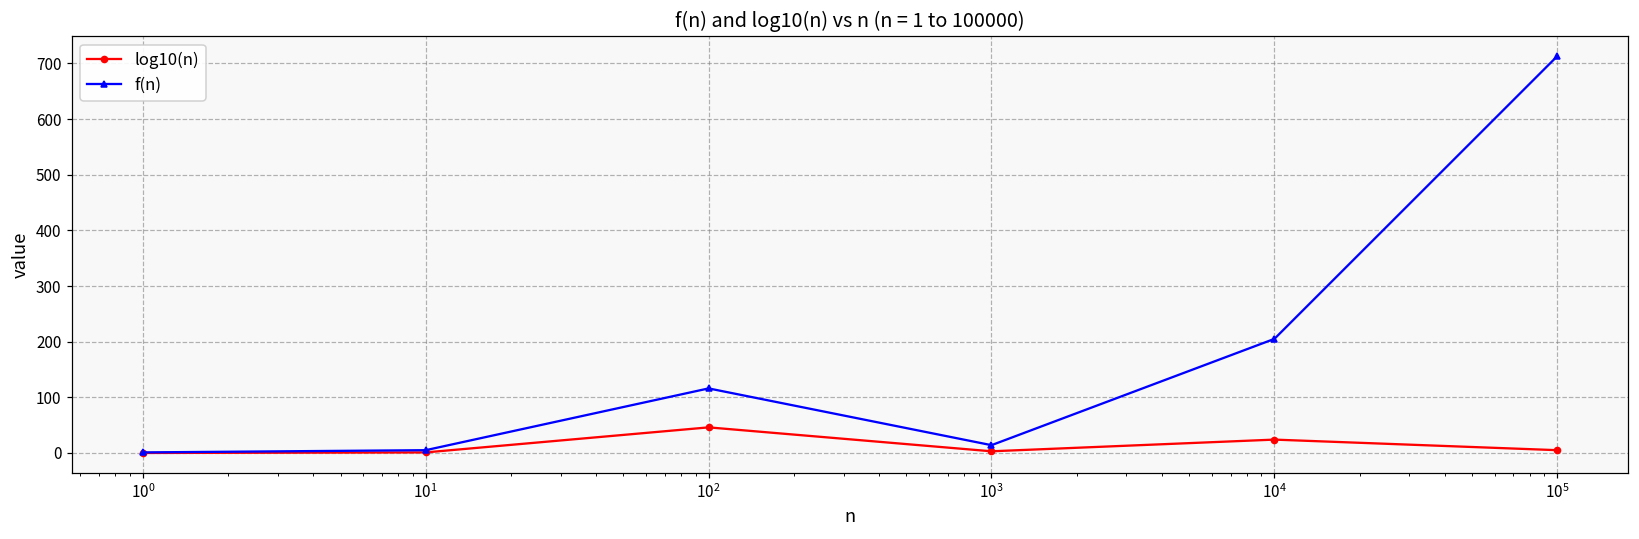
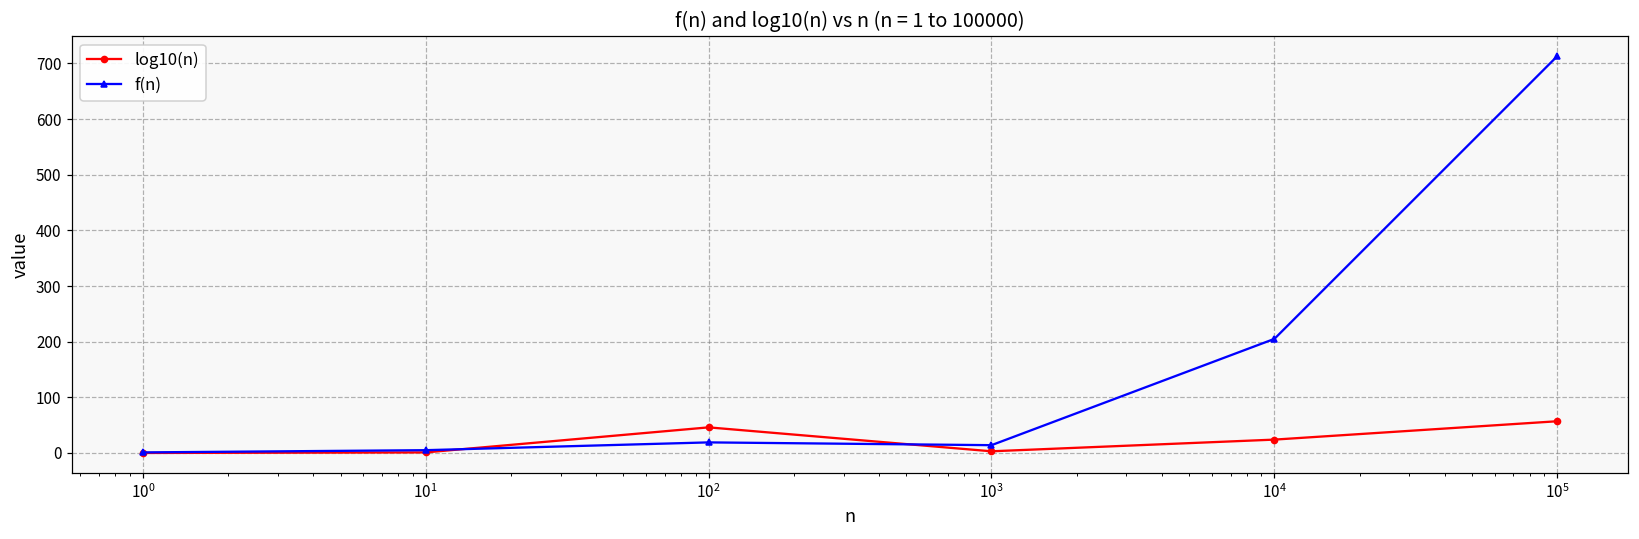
f(n), 10^2: 120 -> 20
log10(n), 10^5: 10 -> 60
